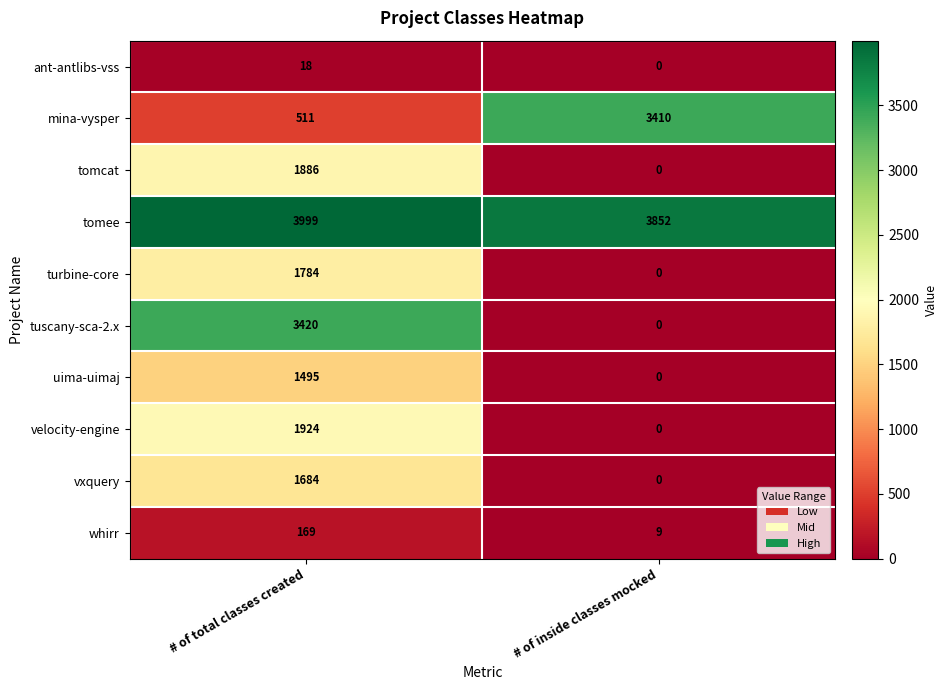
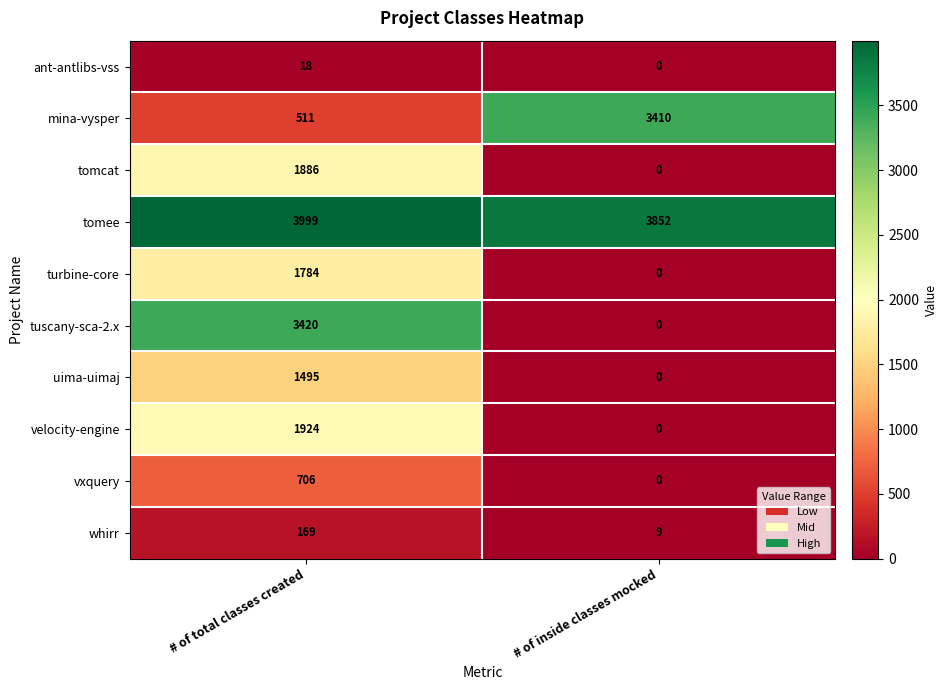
vxquery, # of total classes created: 1684 -> 706
